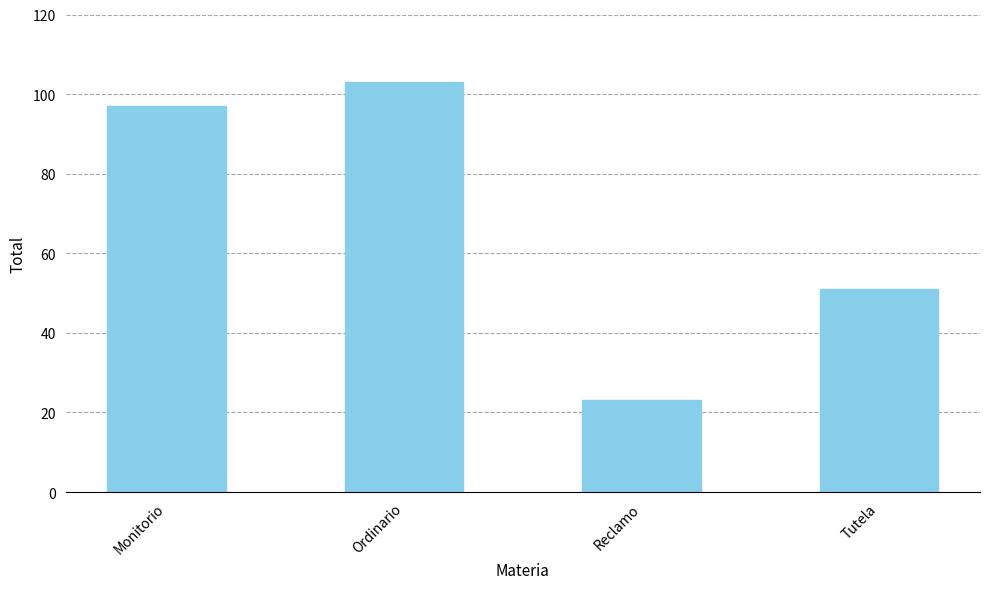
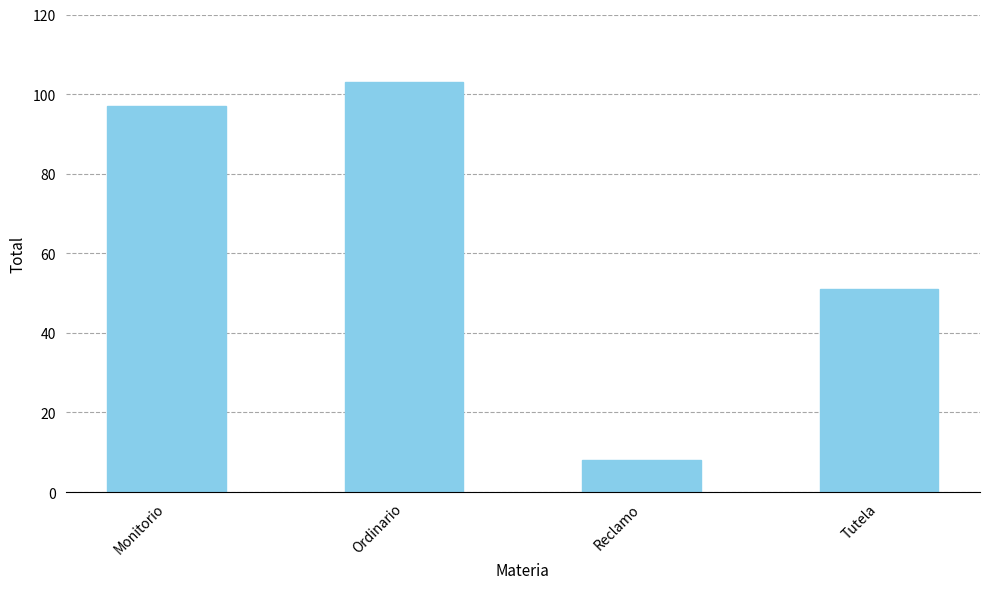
Reclamo: 23 -> 8
